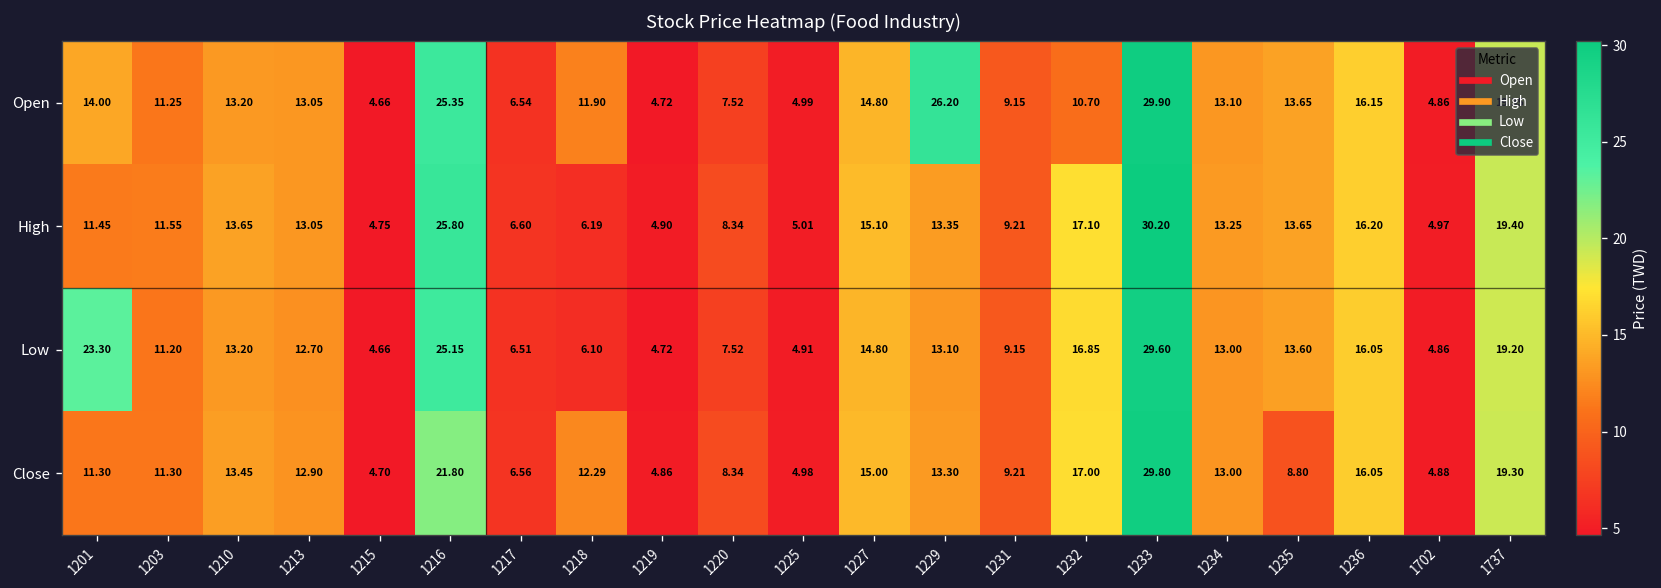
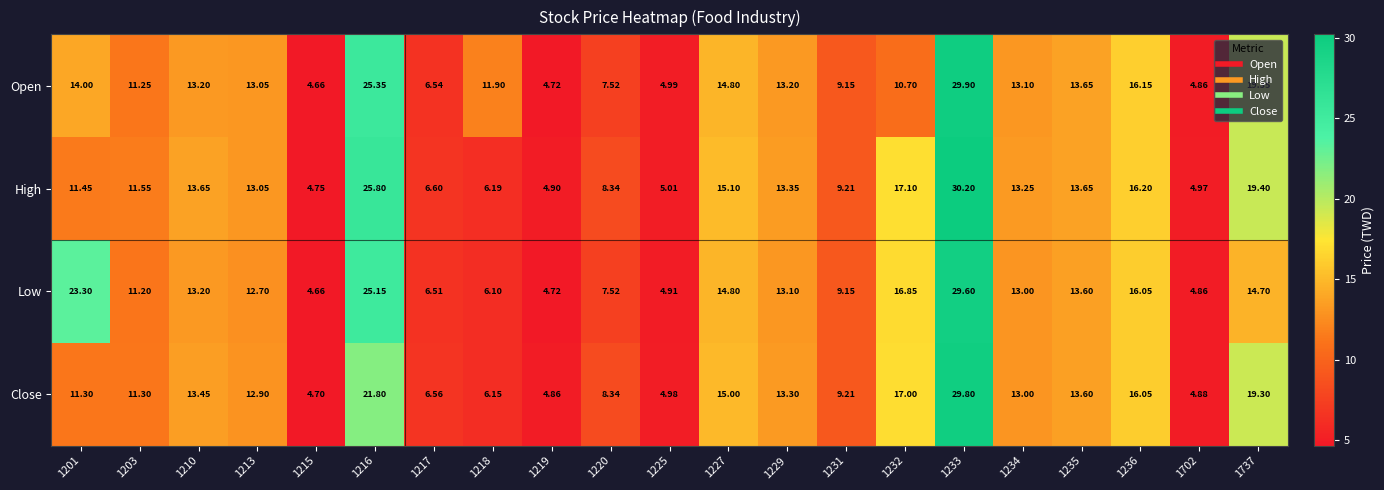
Open, 1229: 26.20 -> 13.20
Low, 1737: 19.20 -> 14.70
Close, 1218: 12.29 -> 6.15
Close, 1235: 8.80 -> 13.60
